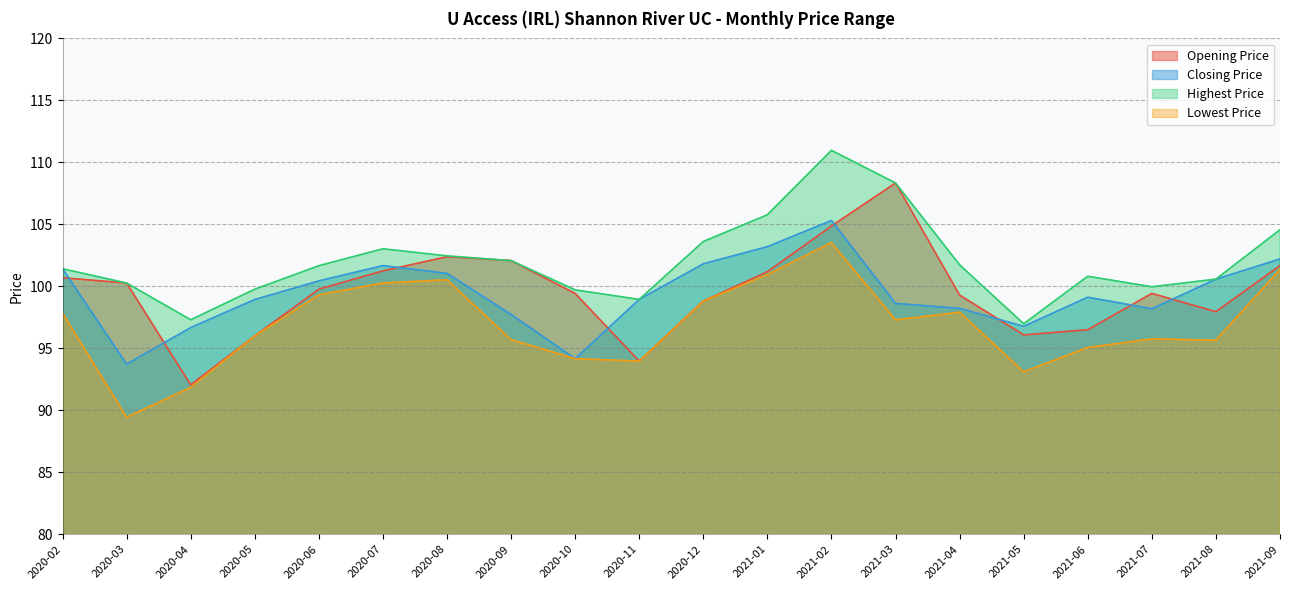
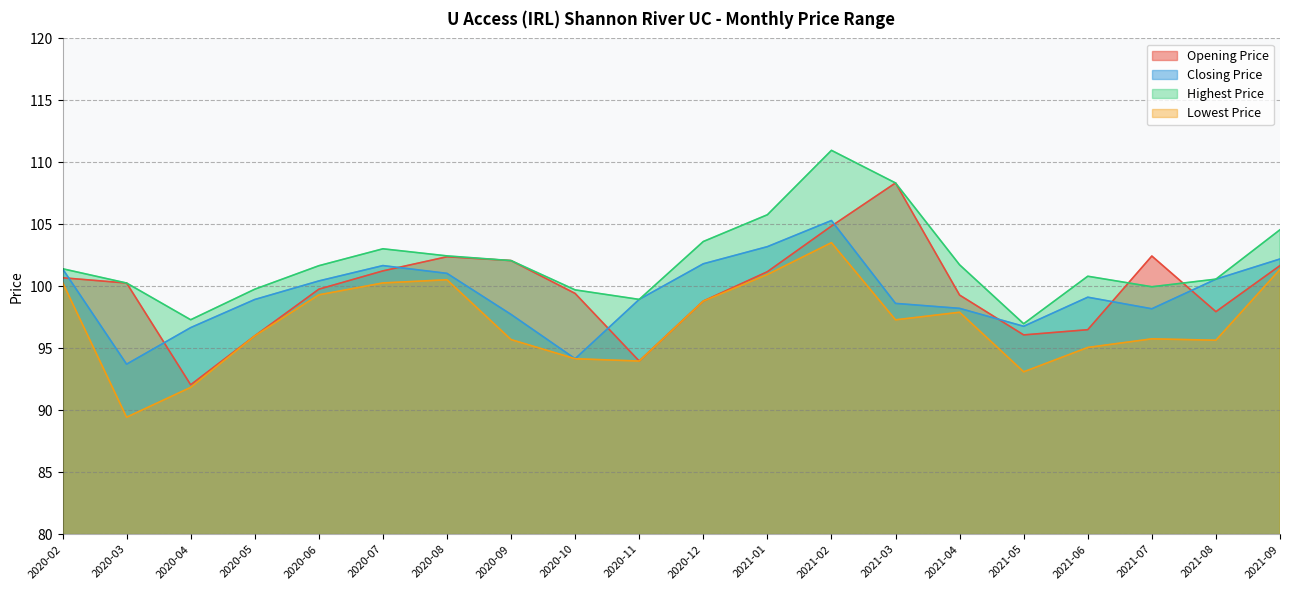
Lowest Price, 2020-02: 97.8 -> 100.3
Opening Price, 2021-07: 99.4 -> 102.4
